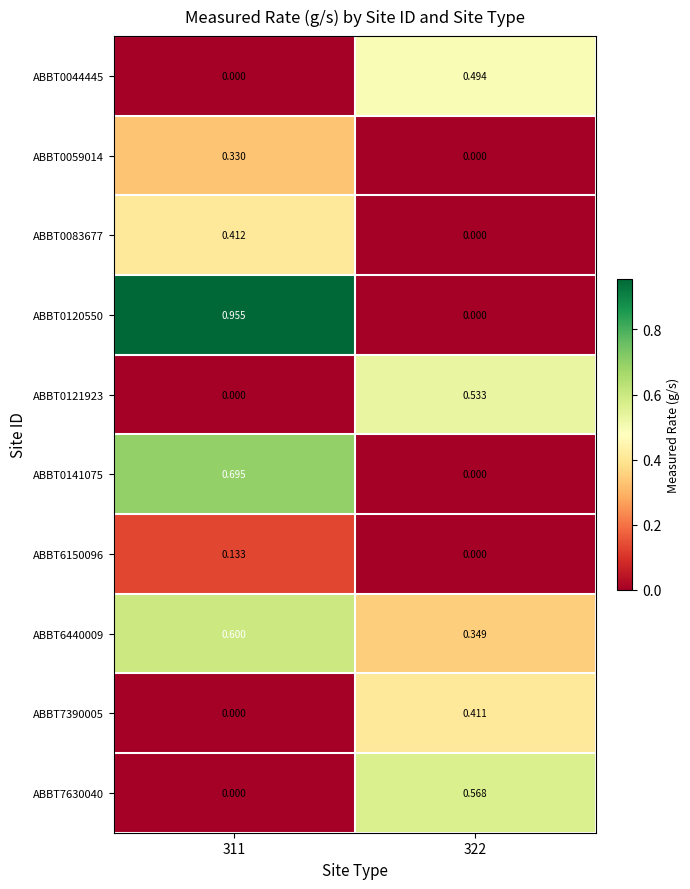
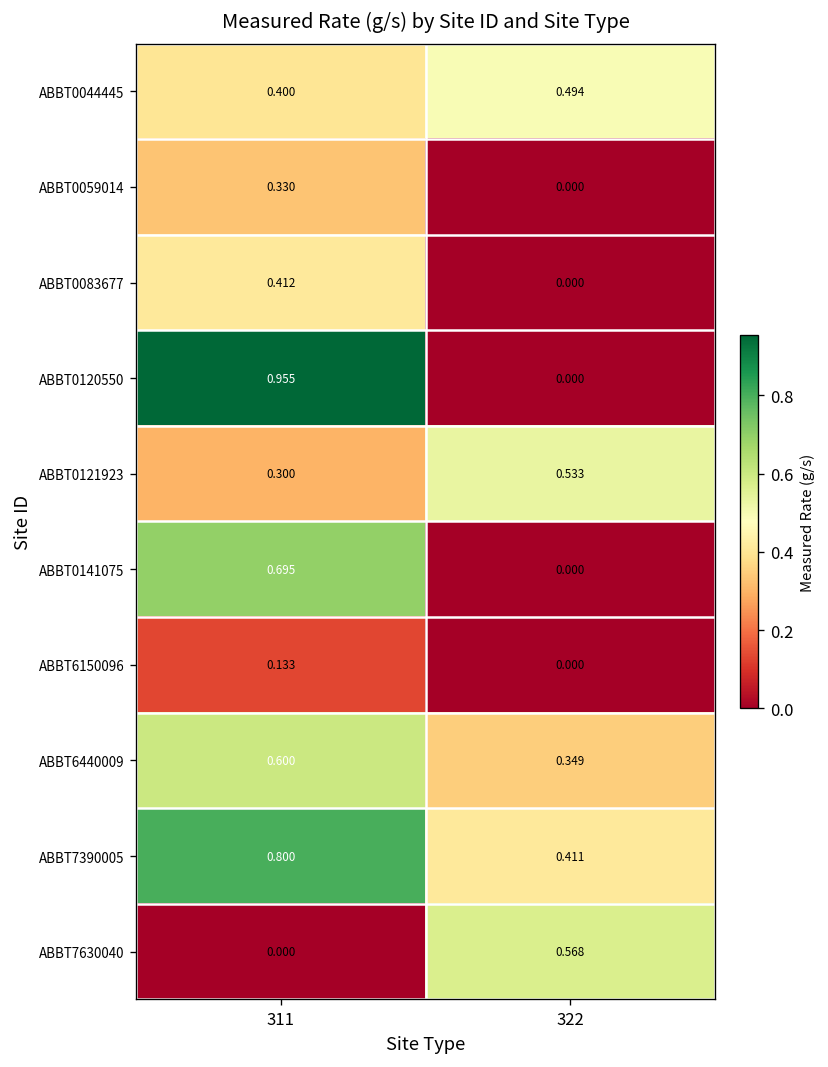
ABBT0044445, 311: 0.000 -> 0.400
ABBT0121923, 311: 0.000 -> 0.300
ABBT7390005, 311: 0.000 -> 0.800
